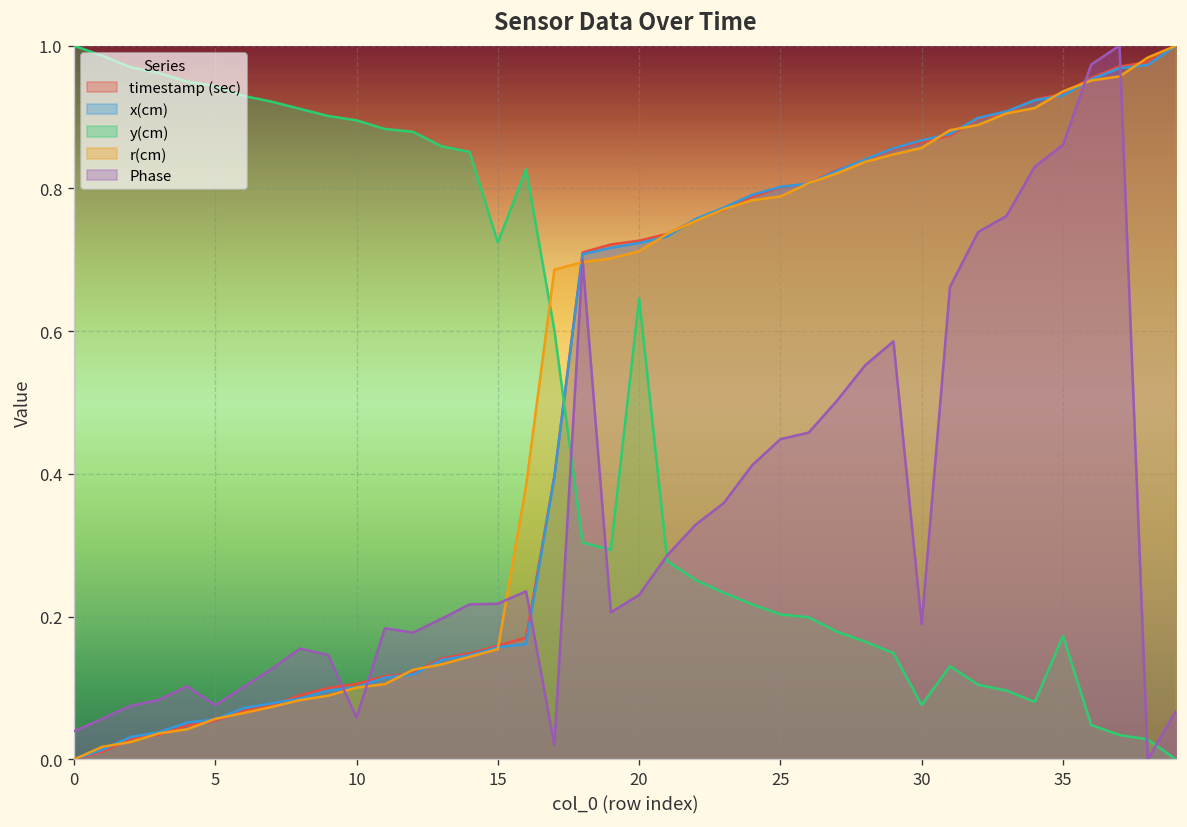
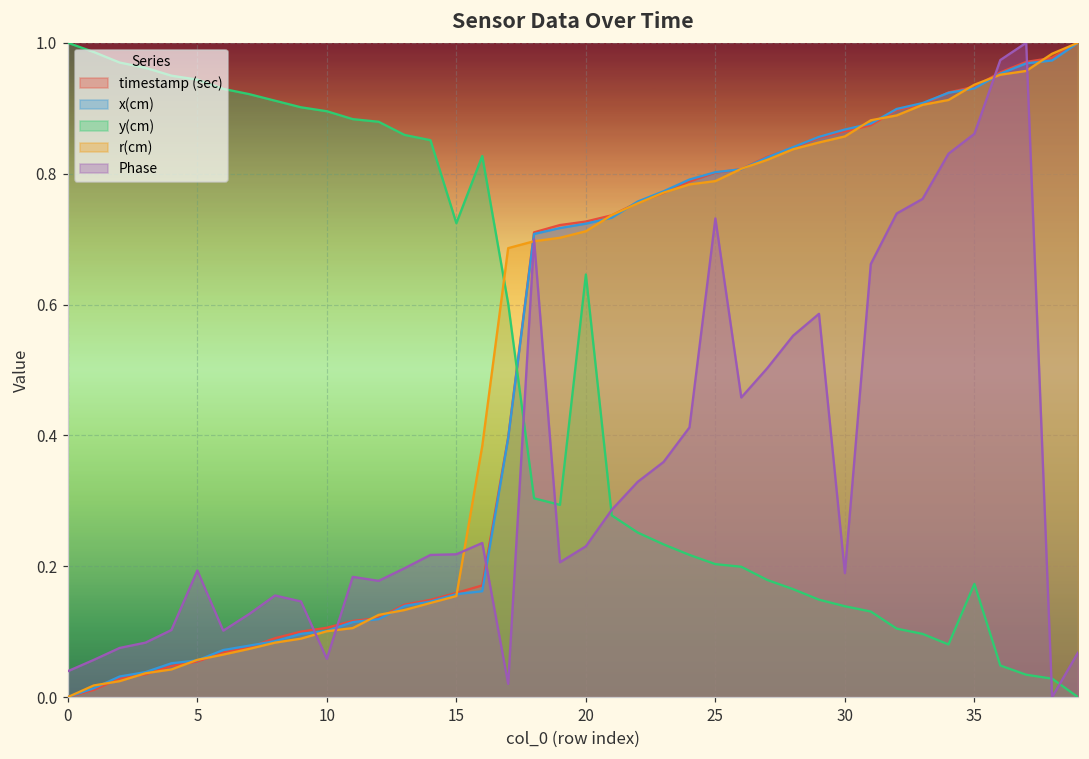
Phase, 5: 0.08 -> 0.19
Phase, 25: 0.45 -> 0.73
y(cm), 30: 0.08 -> 0.14
